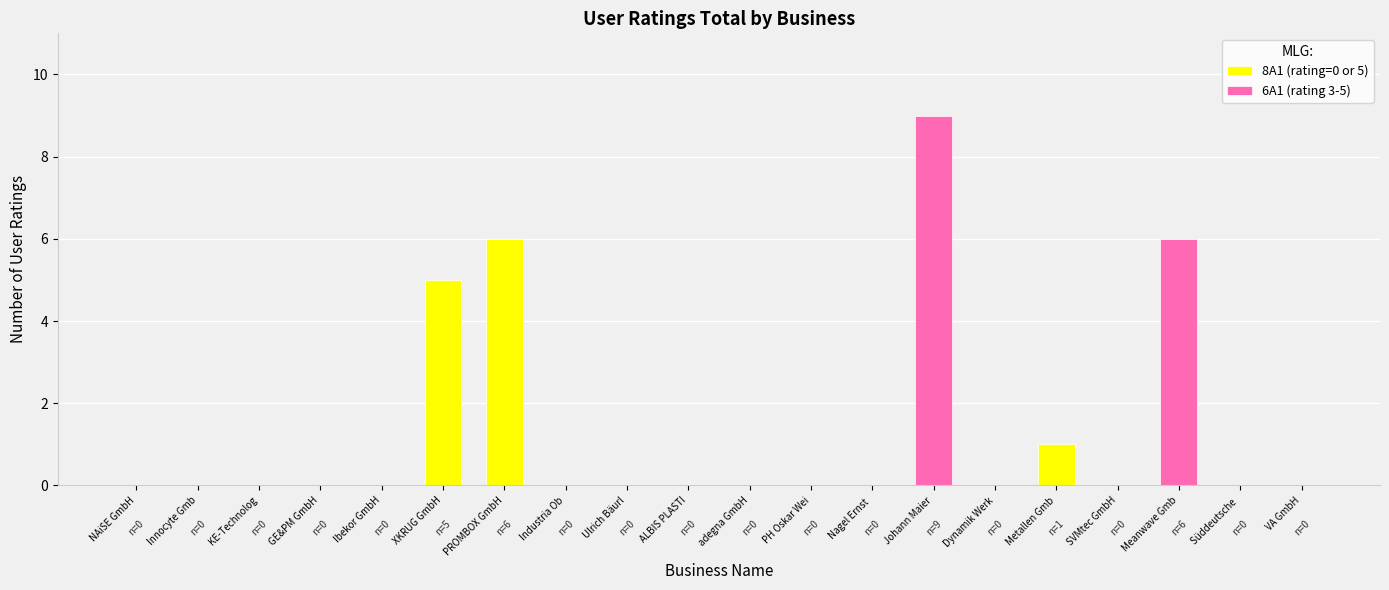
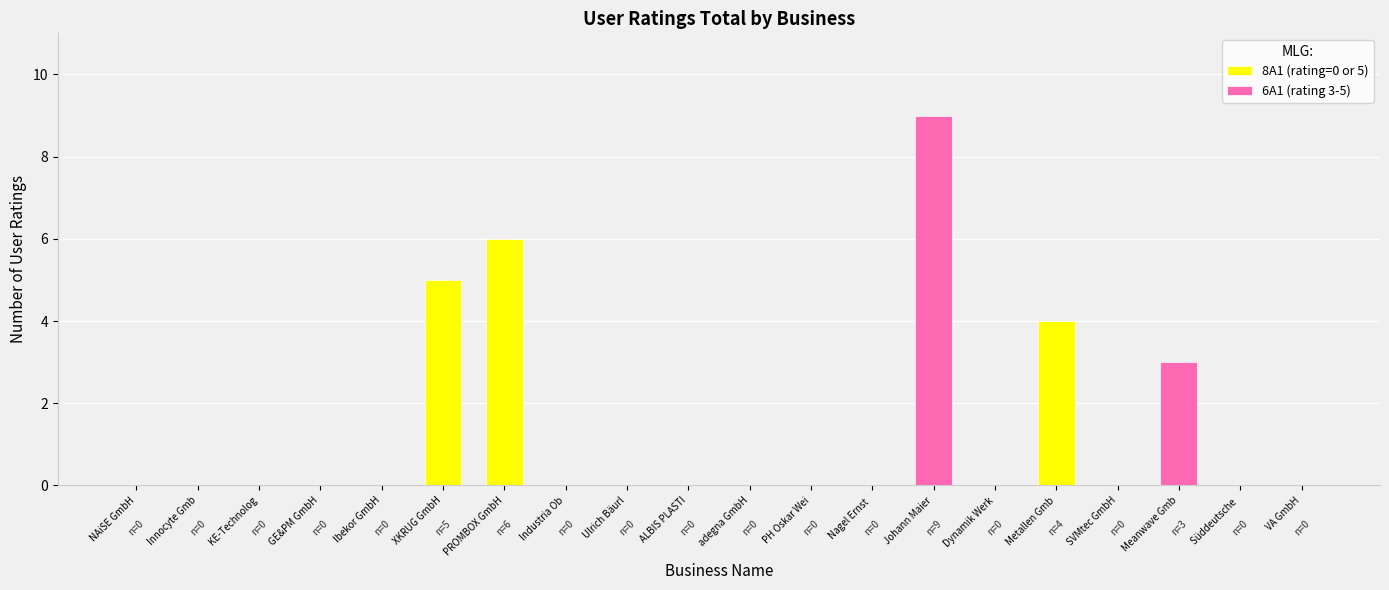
Metallen Gmb: 1 -> 4
Meanwave Gmb: 6 -> 3
